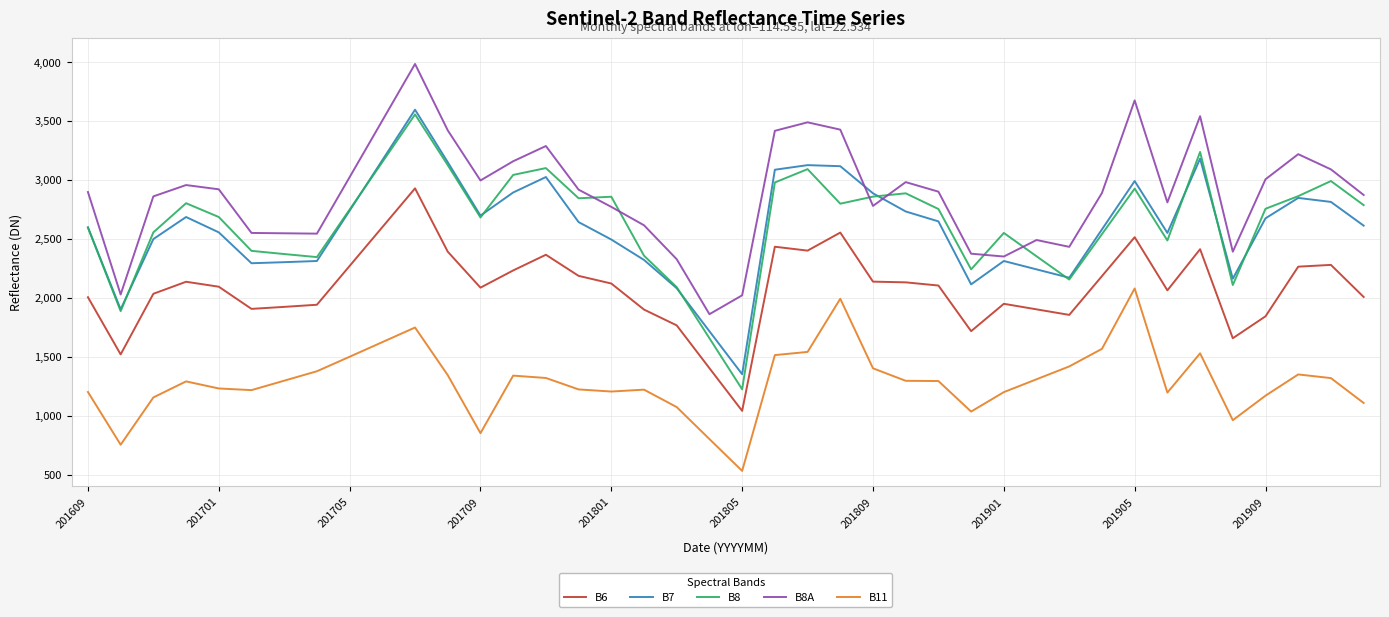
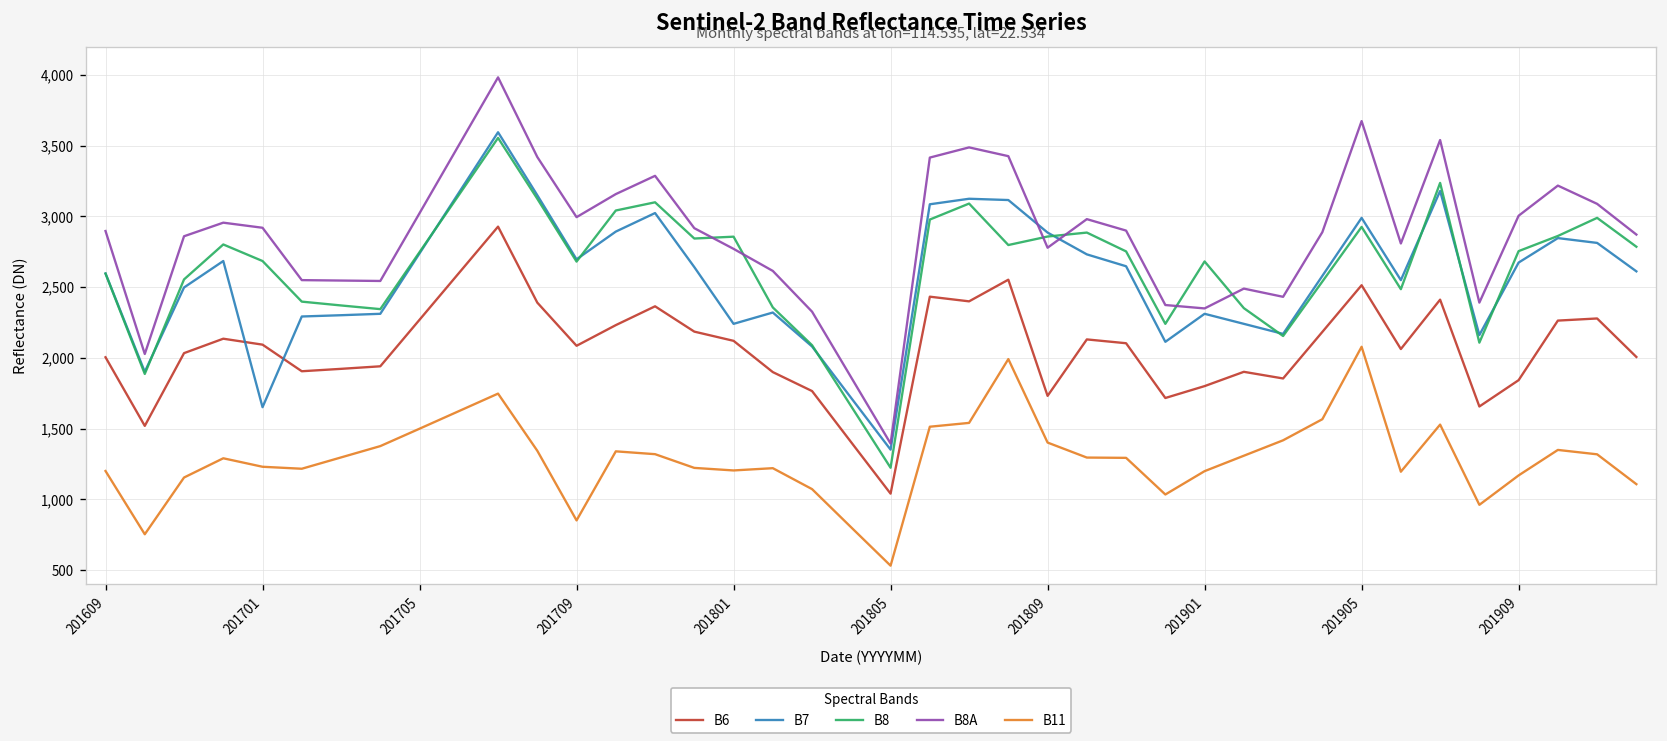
B7, 201701: 2,550 -> 1,650
B7, 201801: 2,490 -> 2,240
B8A, 201805: 2,020 -> 1,390
B6, 201809: 2,140 -> 1,730
B6, 201901: 1,950 -> 1,800
B8, 201901: 2,550 -> 2,680
